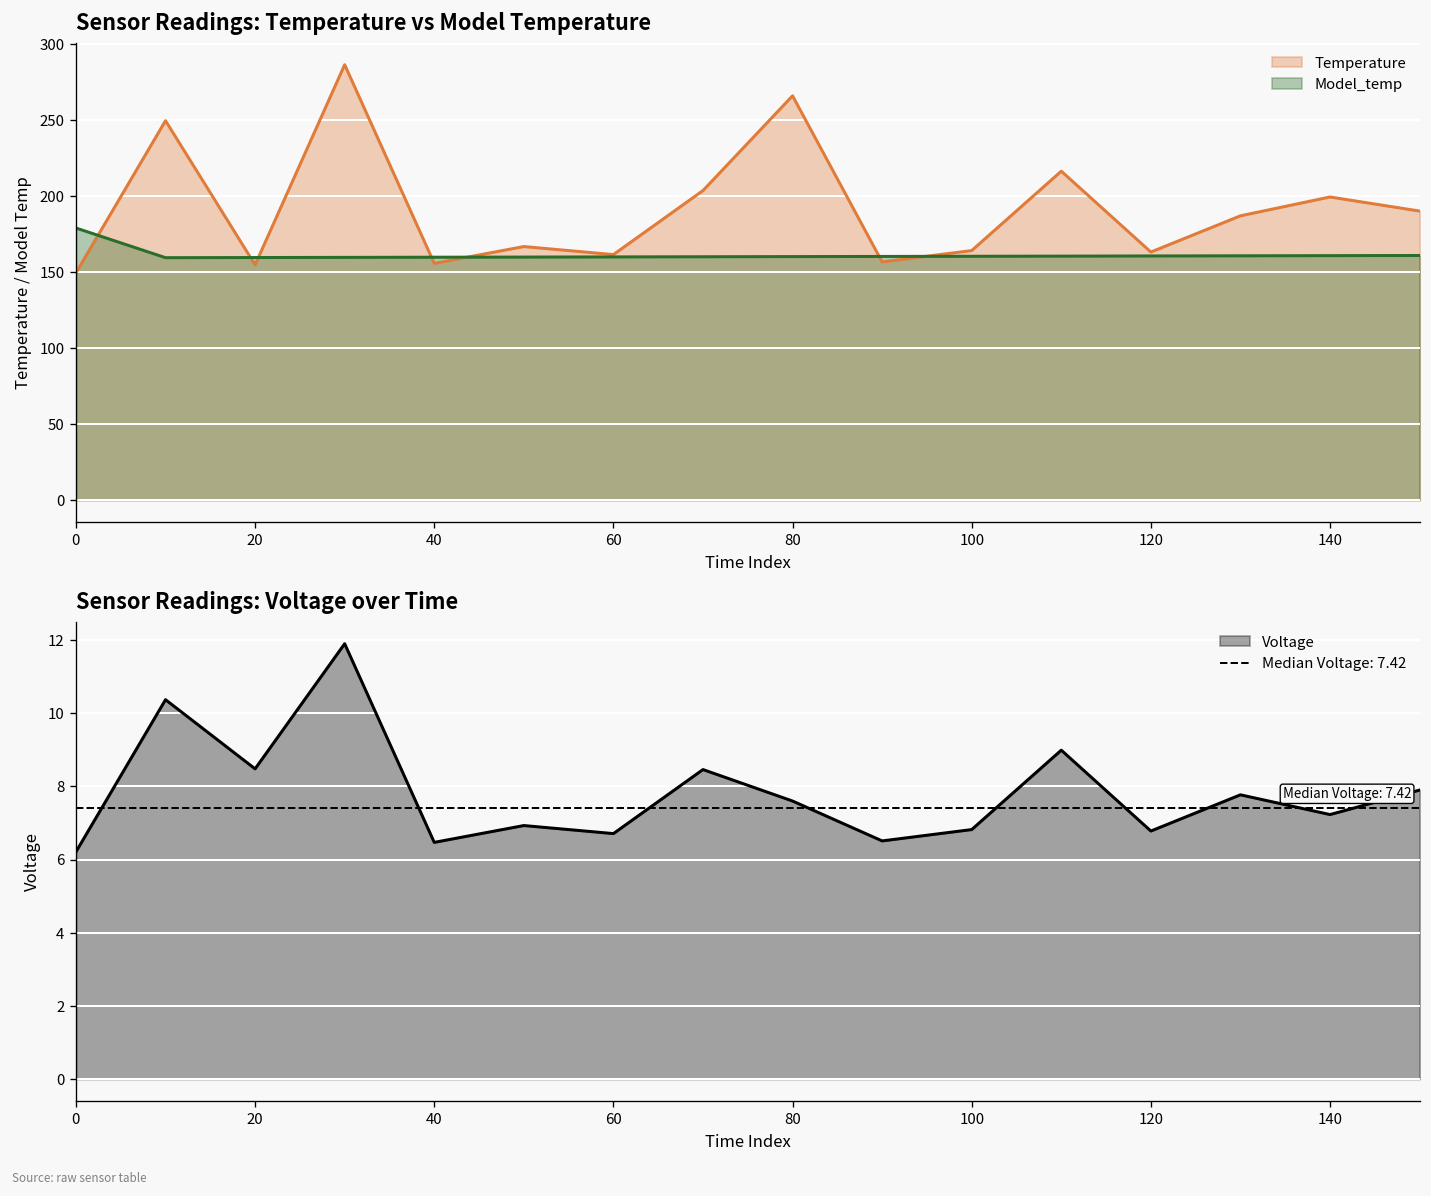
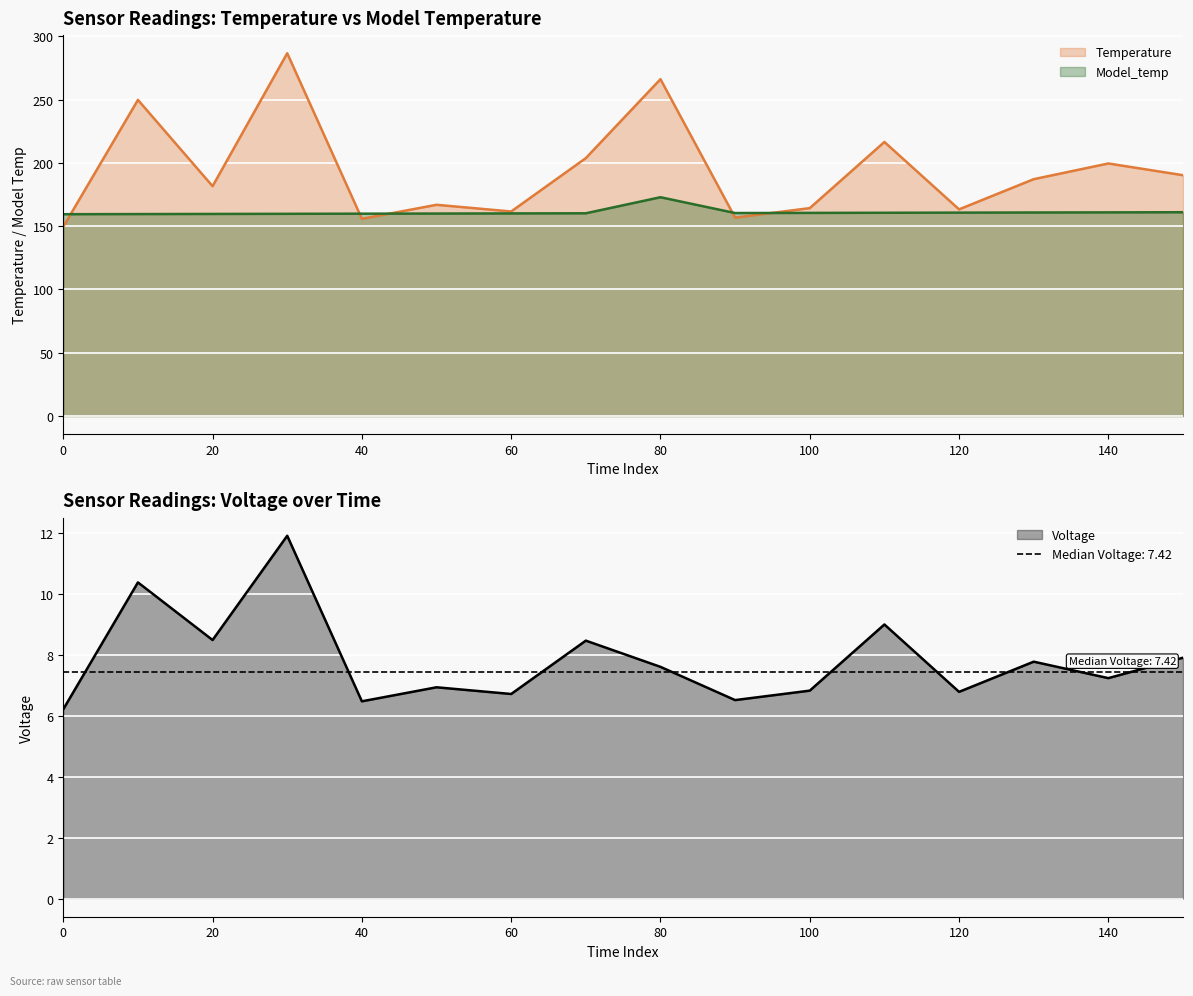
Sensor Readings: Temperature vs Model Temperature, Model_temp, 0: 179 -> 159
Sensor Readings: Temperature vs Model Temperature, Temperature, 20: 155 -> 182
Sensor Readings: Temperature vs Model Temperature, Model_temp, 80: 160 -> 173
